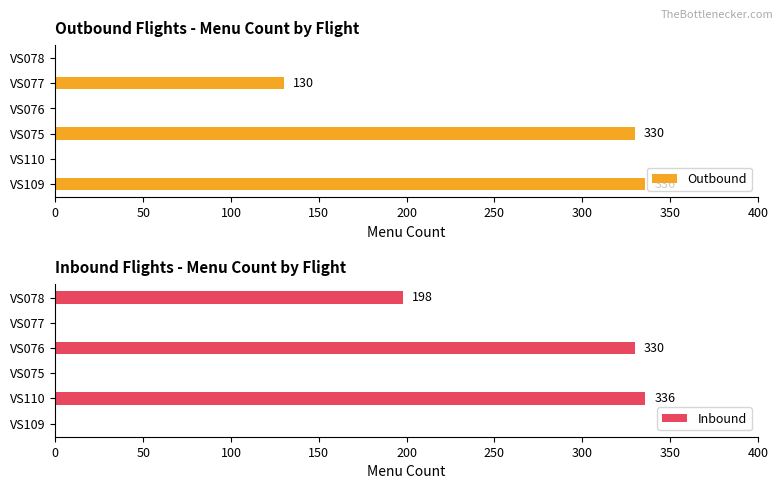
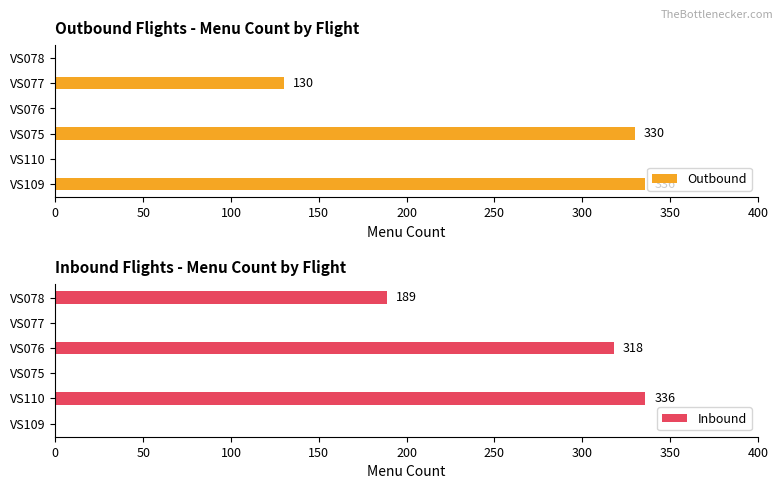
Inbound Flights - Menu Count by Flight, VS078: 198 -> 189
Inbound Flights - Menu Count by Flight, VS076: 330 -> 318
